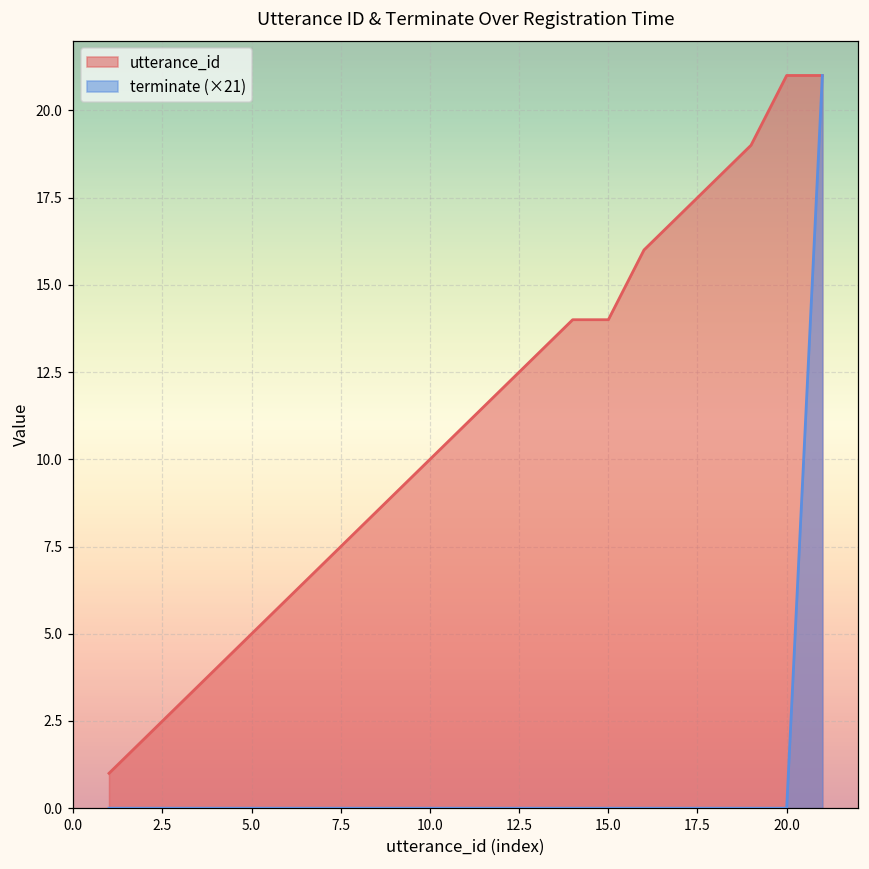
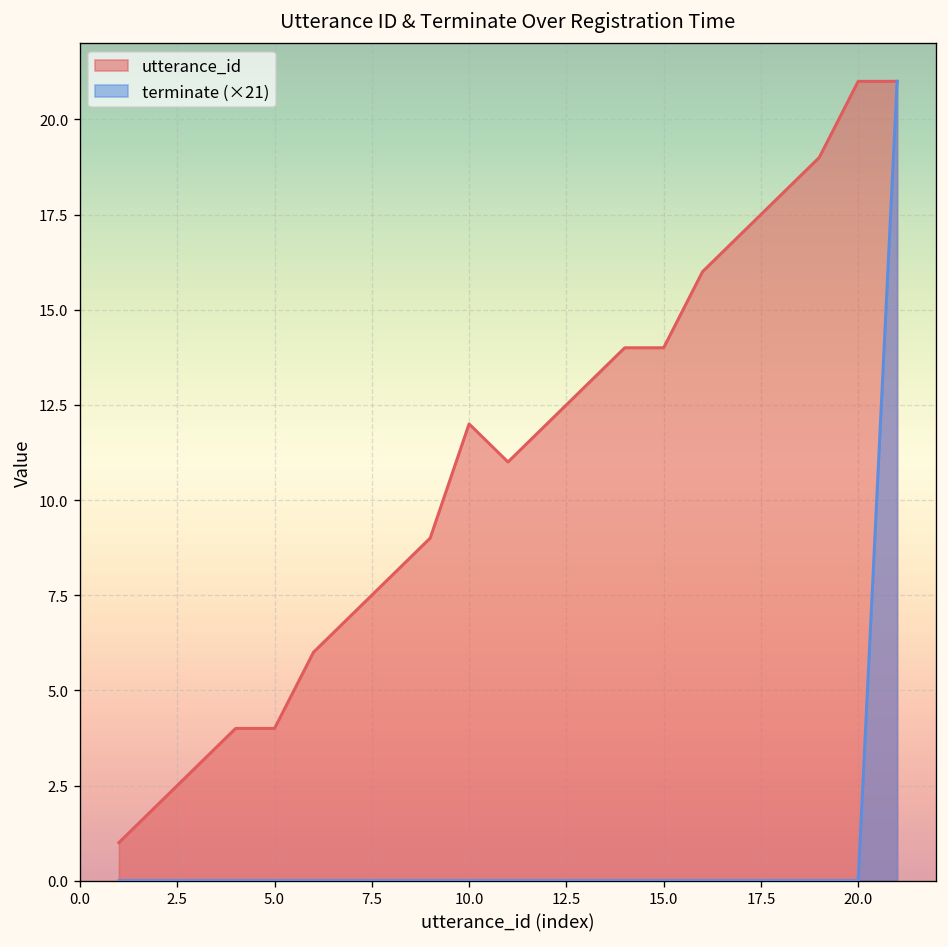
utterance_id, 5.0: 5 -> 4
utterance_id, 10.0: 10 -> 12
